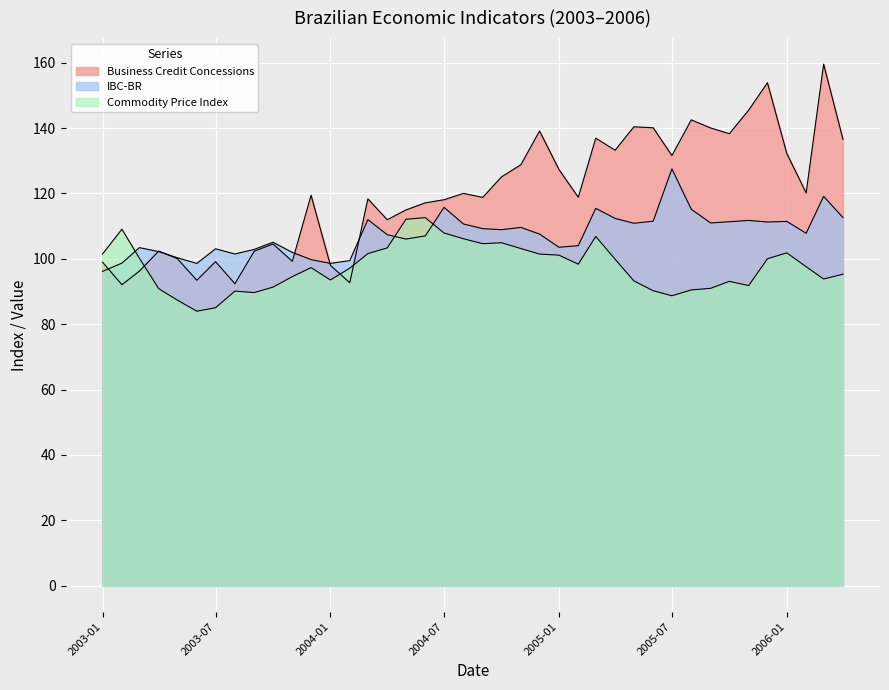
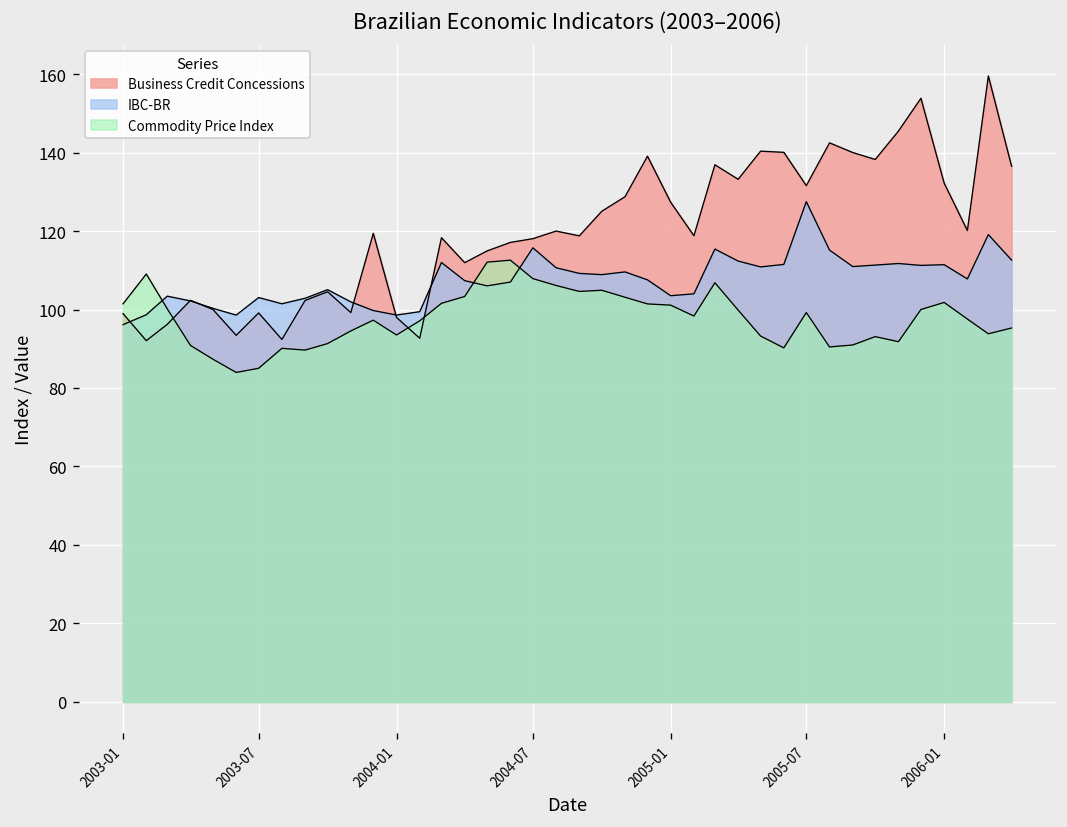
Commodity Price Index, 2005-07: 89 -> 99
